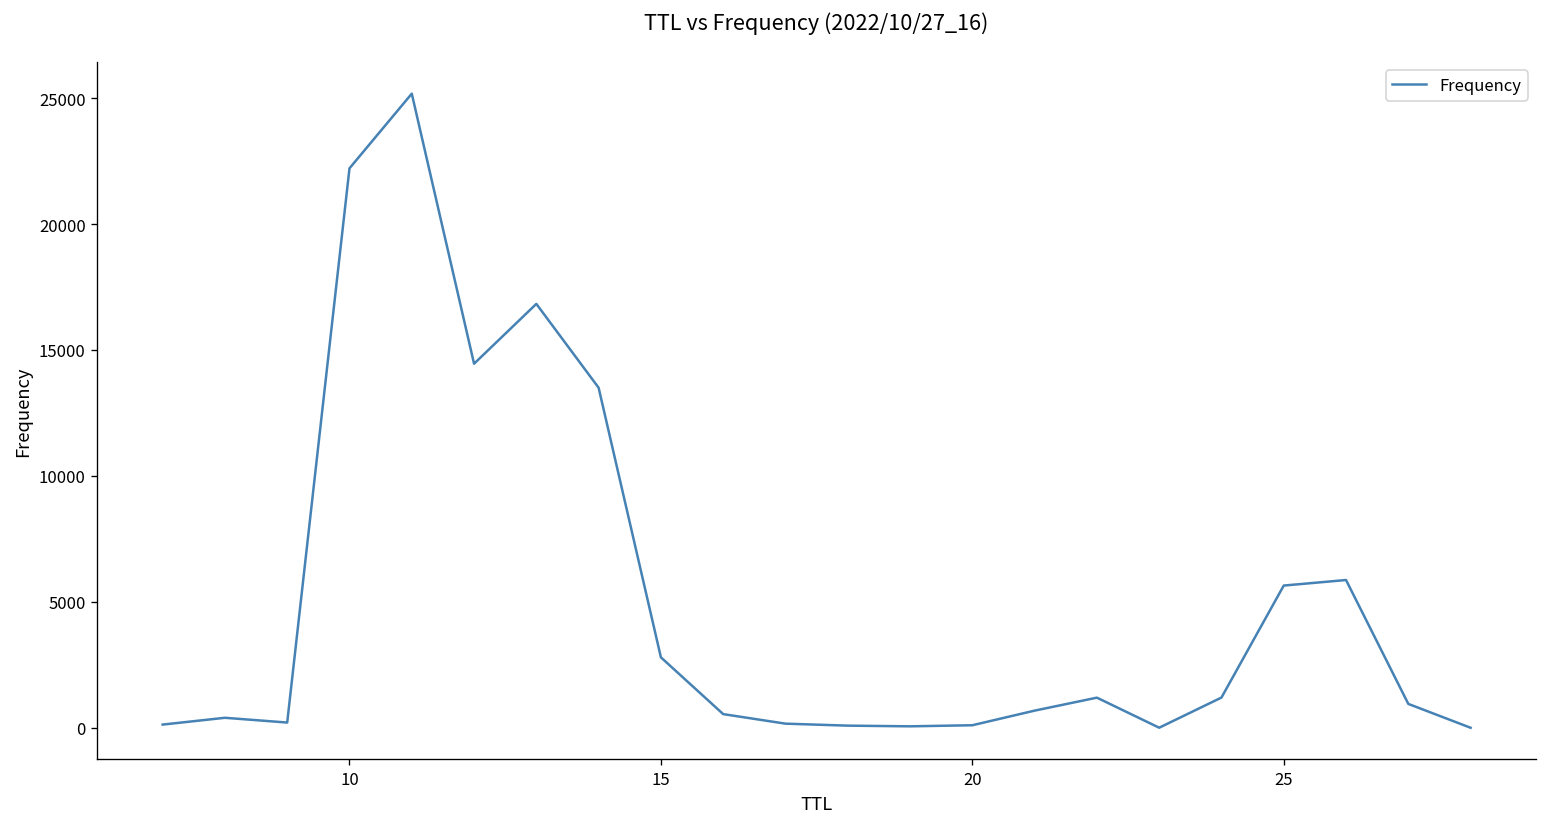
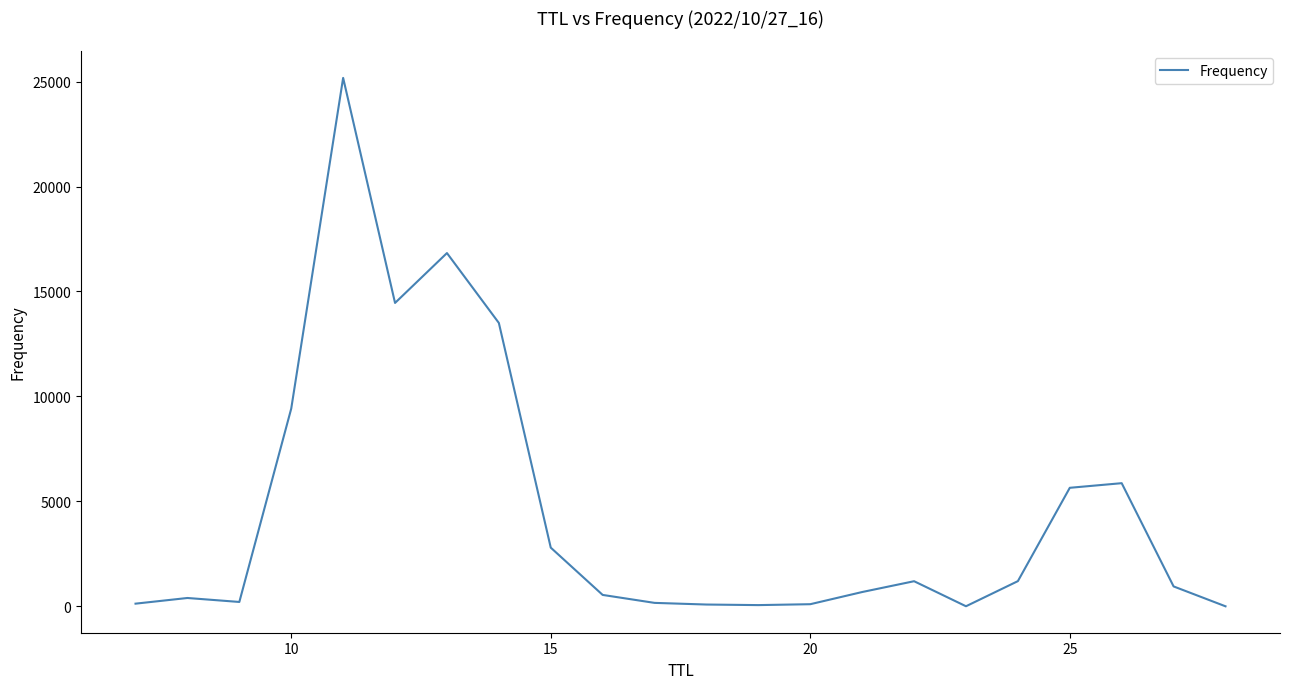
10: 22200 -> 9400
